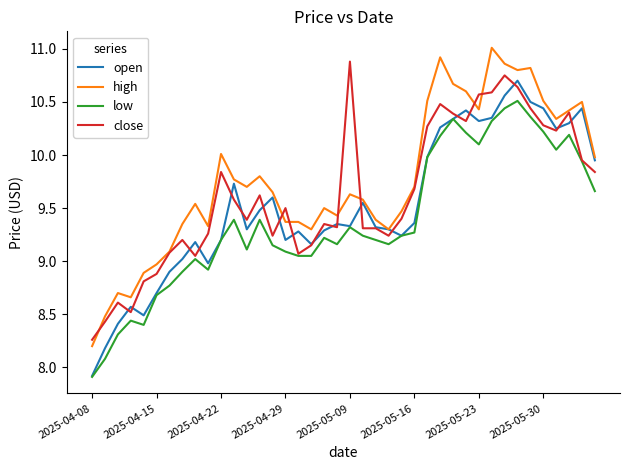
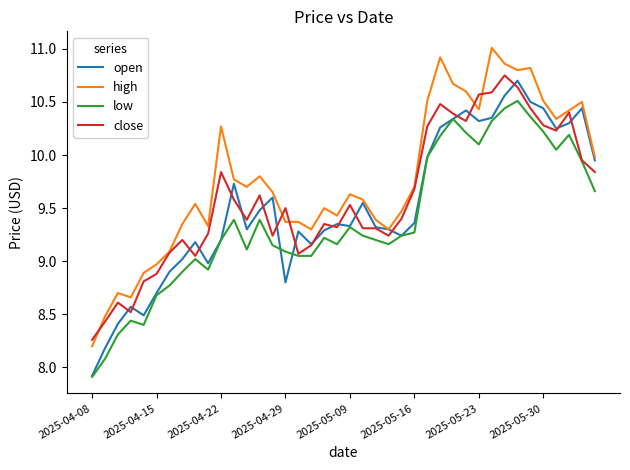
high, 2025-04-22: 10.01 -> 10.27
open, 2025-04-29: 9.2 -> 8.8
close, 2025-05-09: 10.88 -> 9.53
